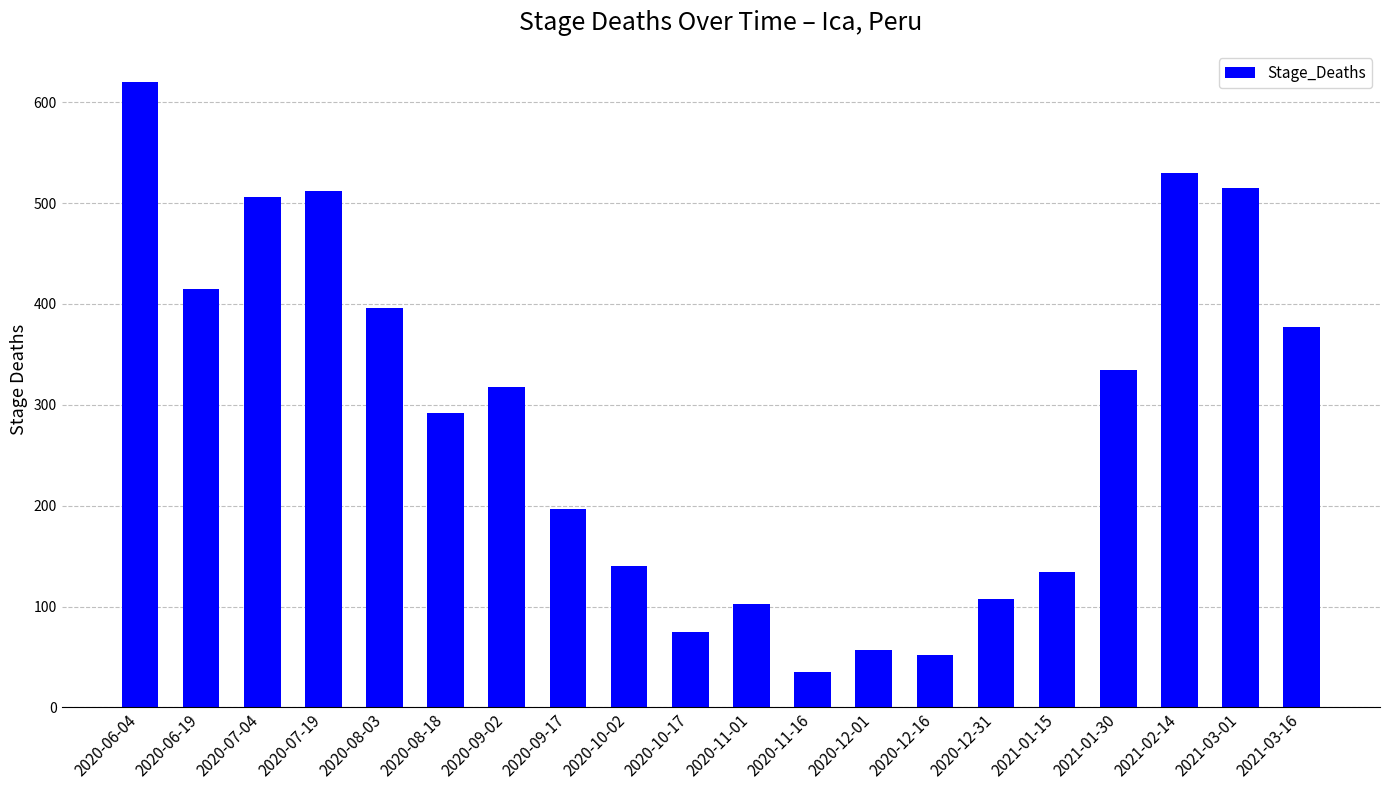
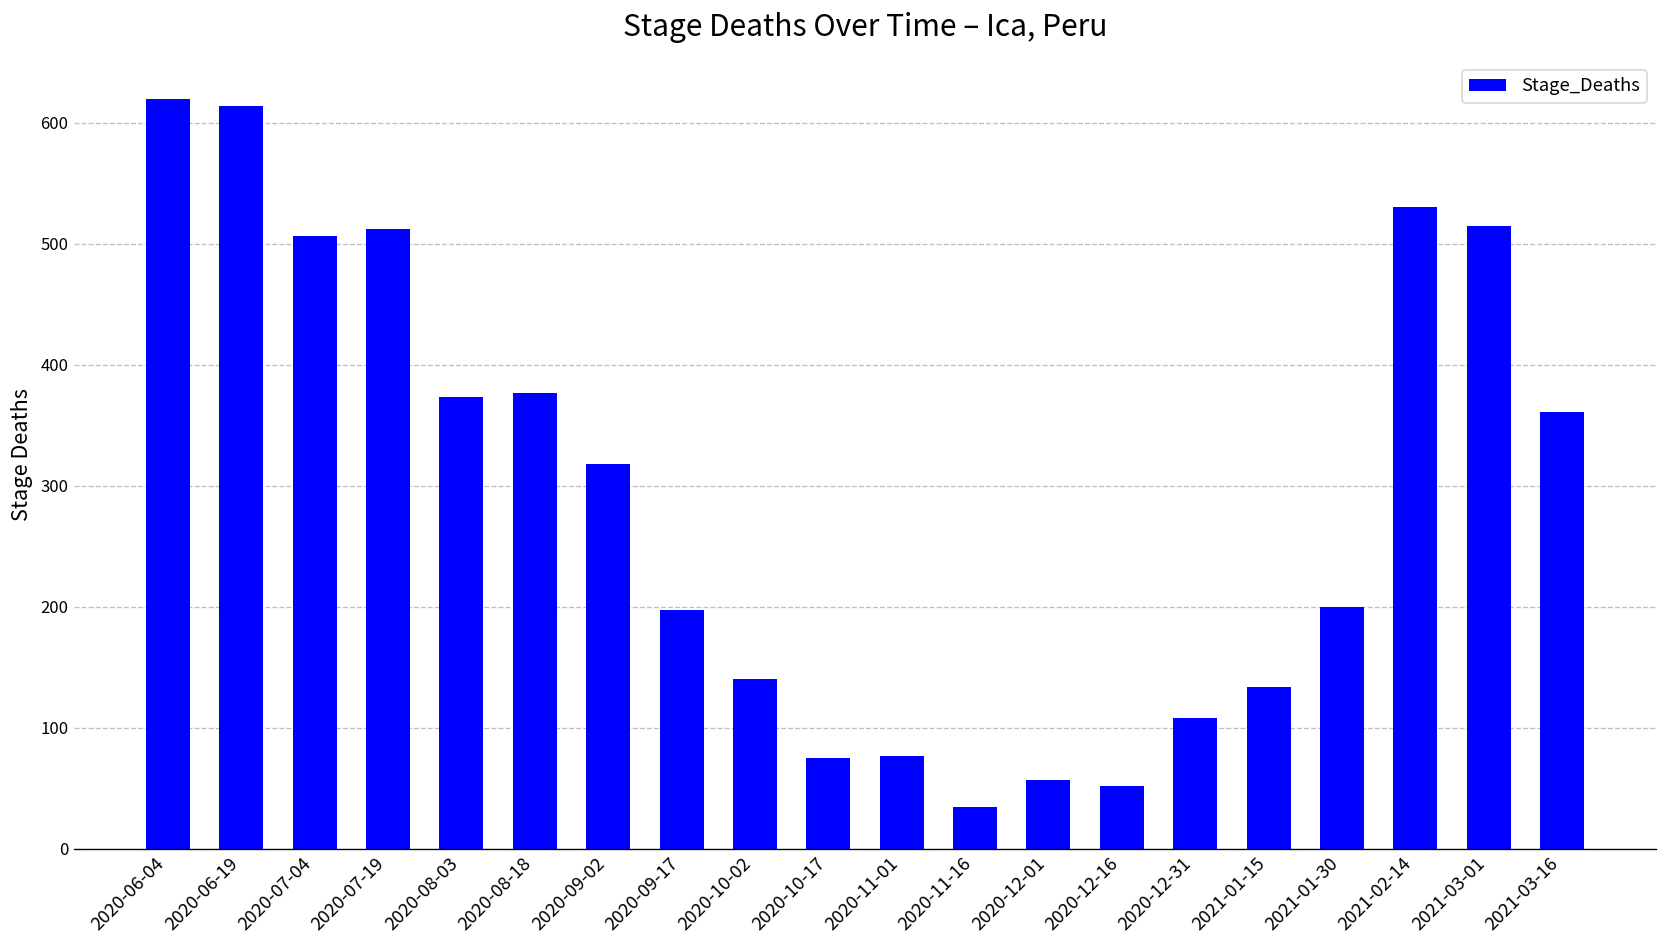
2020-06-19: 415 -> 614
2020-08-03: 396 -> 373
2020-08-18: 292 -> 377
2020-11-01: 103 -> 77
2021-01-30: 335 -> 200
2021-03-16: 377 -> 361
